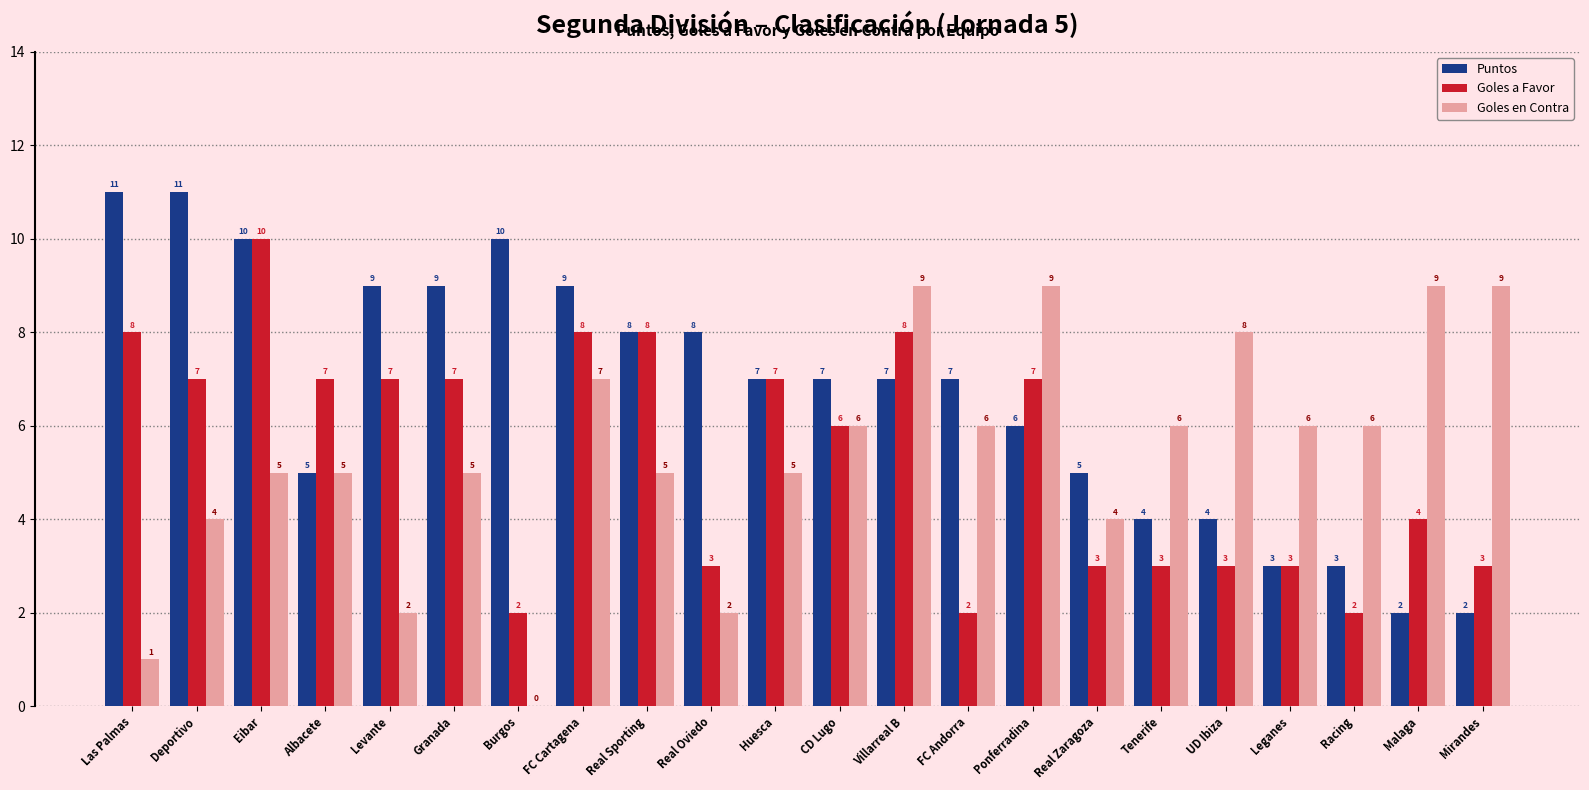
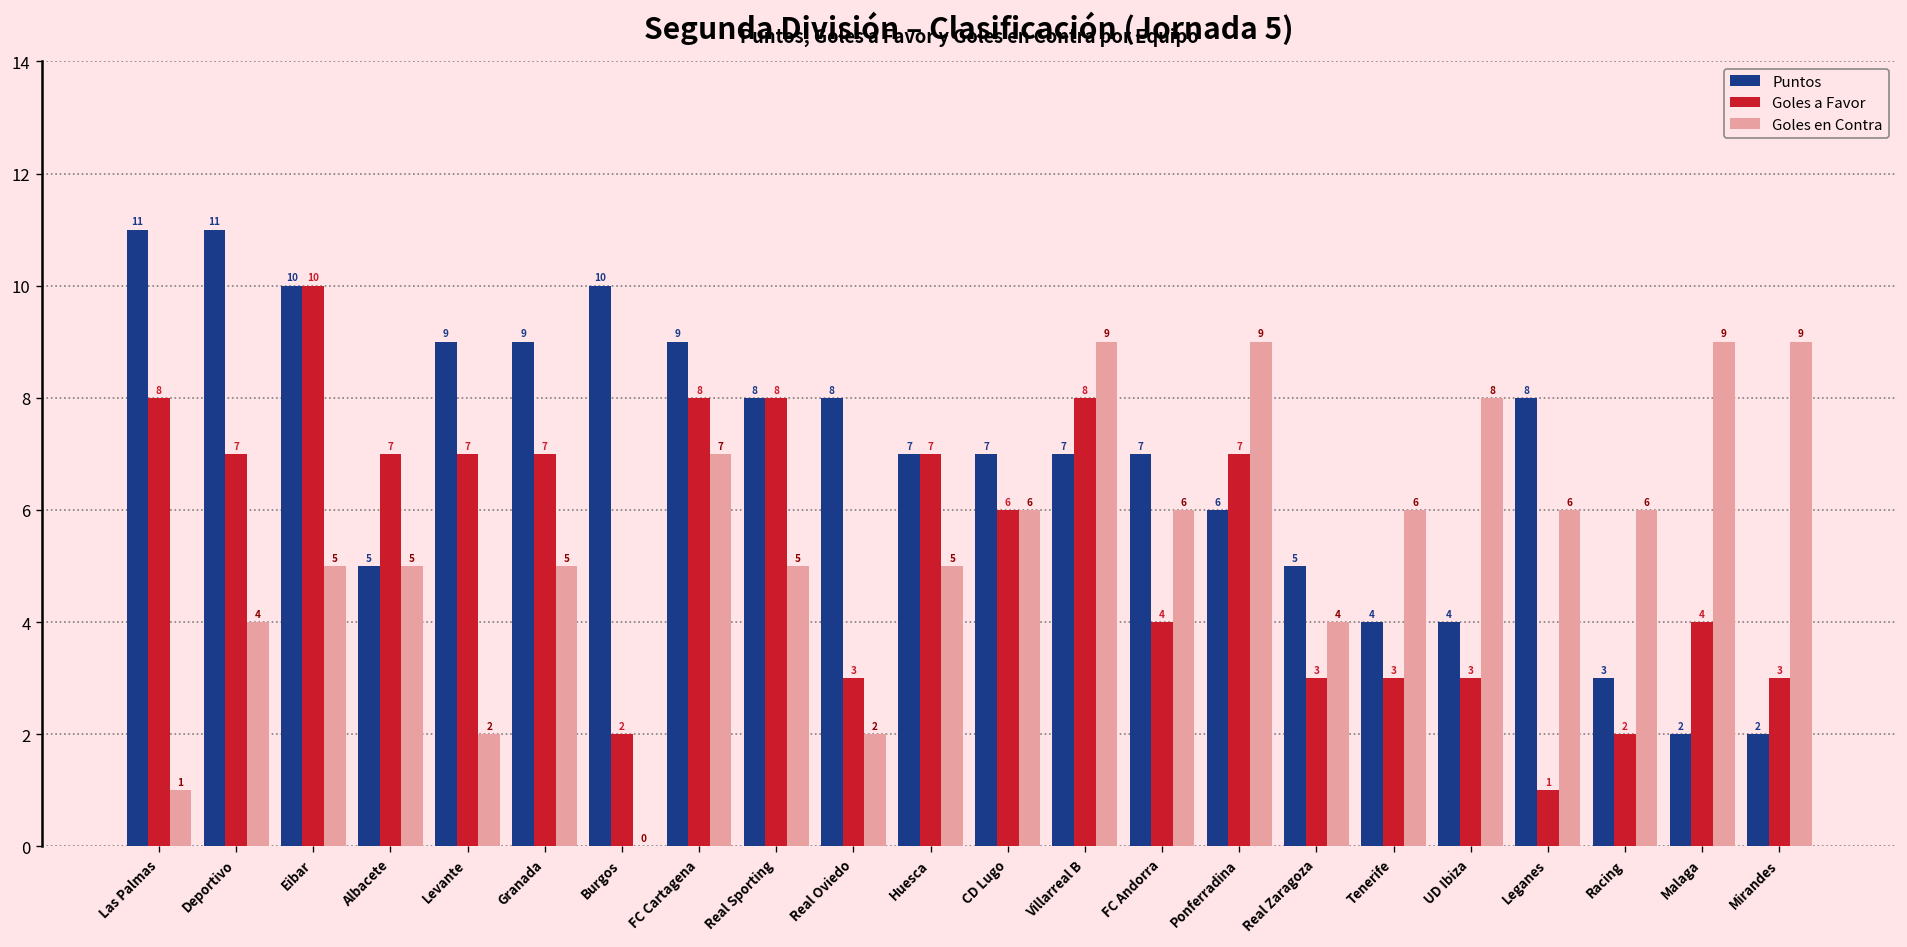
Goles a Favor, FC Andorra: 2 -> 4
Puntos, Leganes: 3 -> 8
Goles a Favor, Leganes: 3 -> 1
